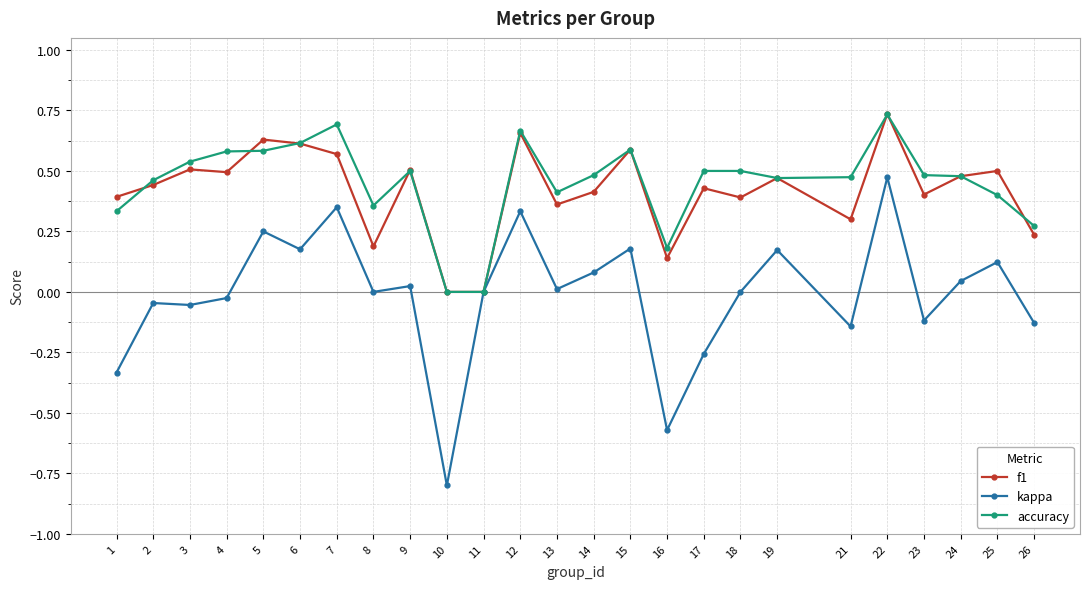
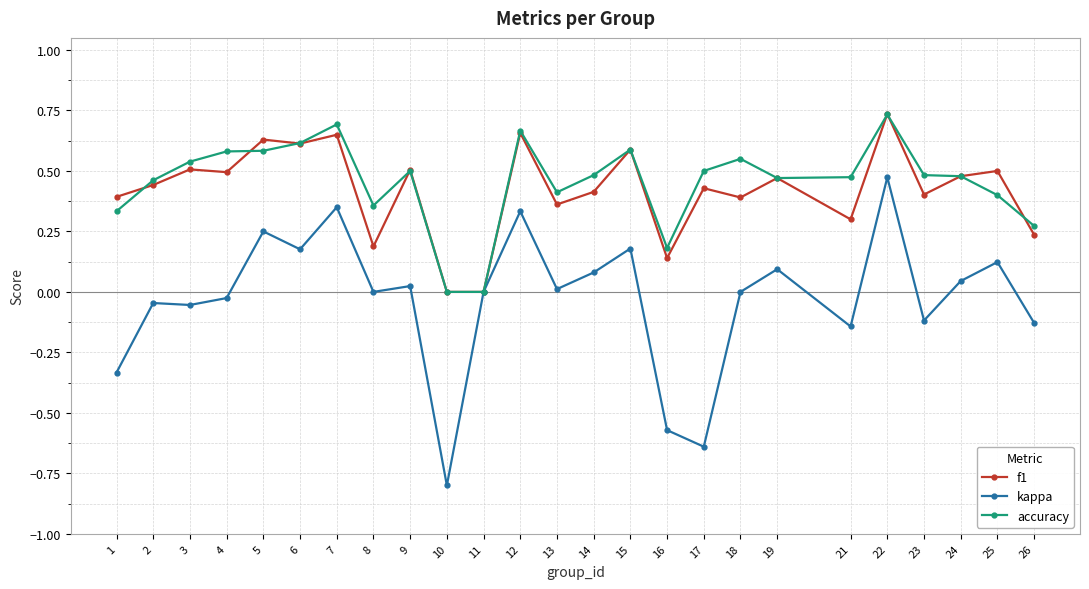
f1, 7: 0.57 -> 0.65
kappa, 17: -0.26 -> -0.64
accuracy, 18: 0.50 -> 0.55
kappa, 19: 0.17 -> 0.09
